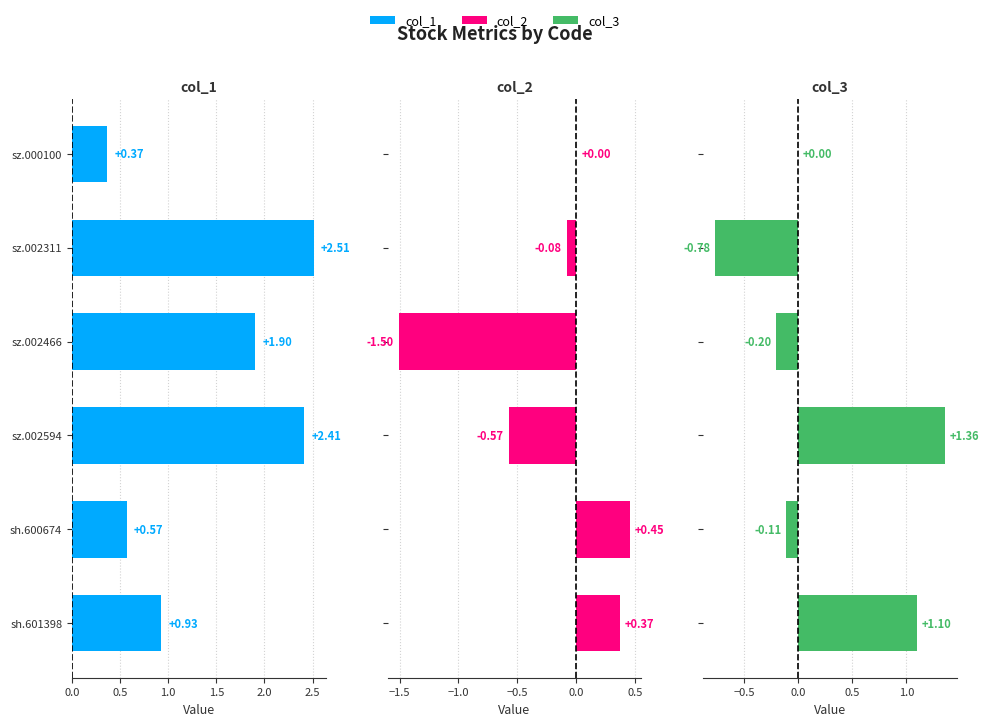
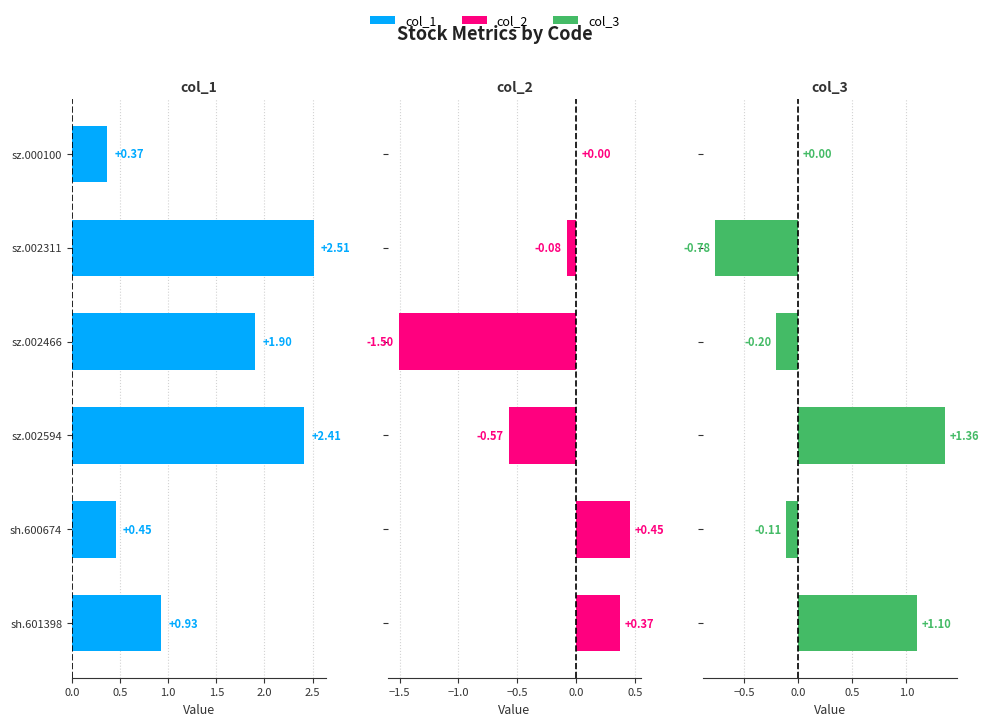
col_1, sh.600674: +0.57 -> +0.45
